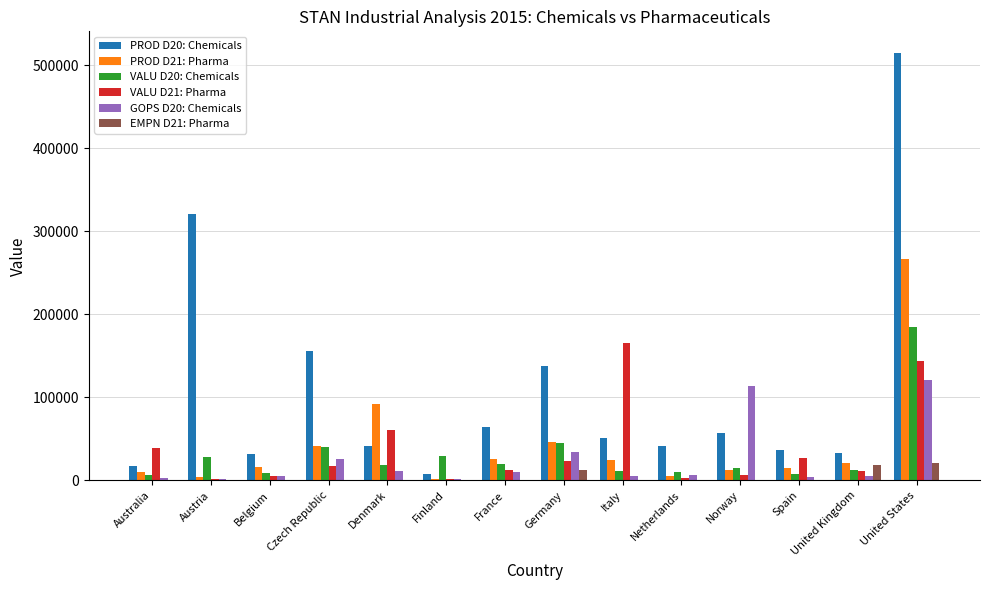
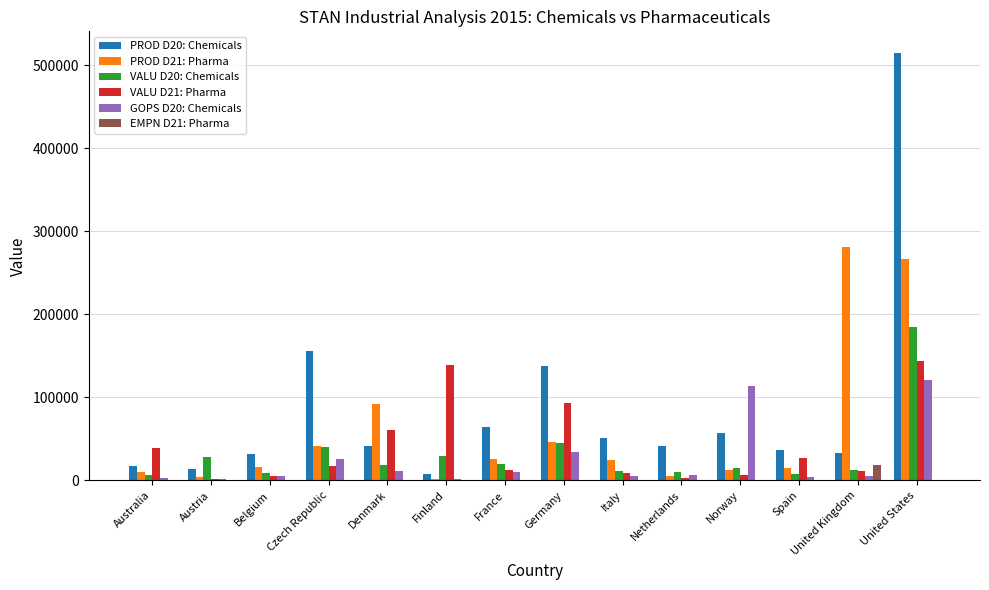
PROD D20: Chemicals, Austria: 320000 -> 10000
VALU D21: Pharma, Finland: 0 -> 140000
VALU D21: Pharma, Germany: 20000 -> 90000
EMPN D21: Pharma, Germany: 10000 -> 0
VALU D21: Pharma, Italy: 170000 -> 10000
PROD D21: Pharma, United Kingdom: 20000 -> 280000
EMPN D21: Pharma, United States: 20000 -> 0
